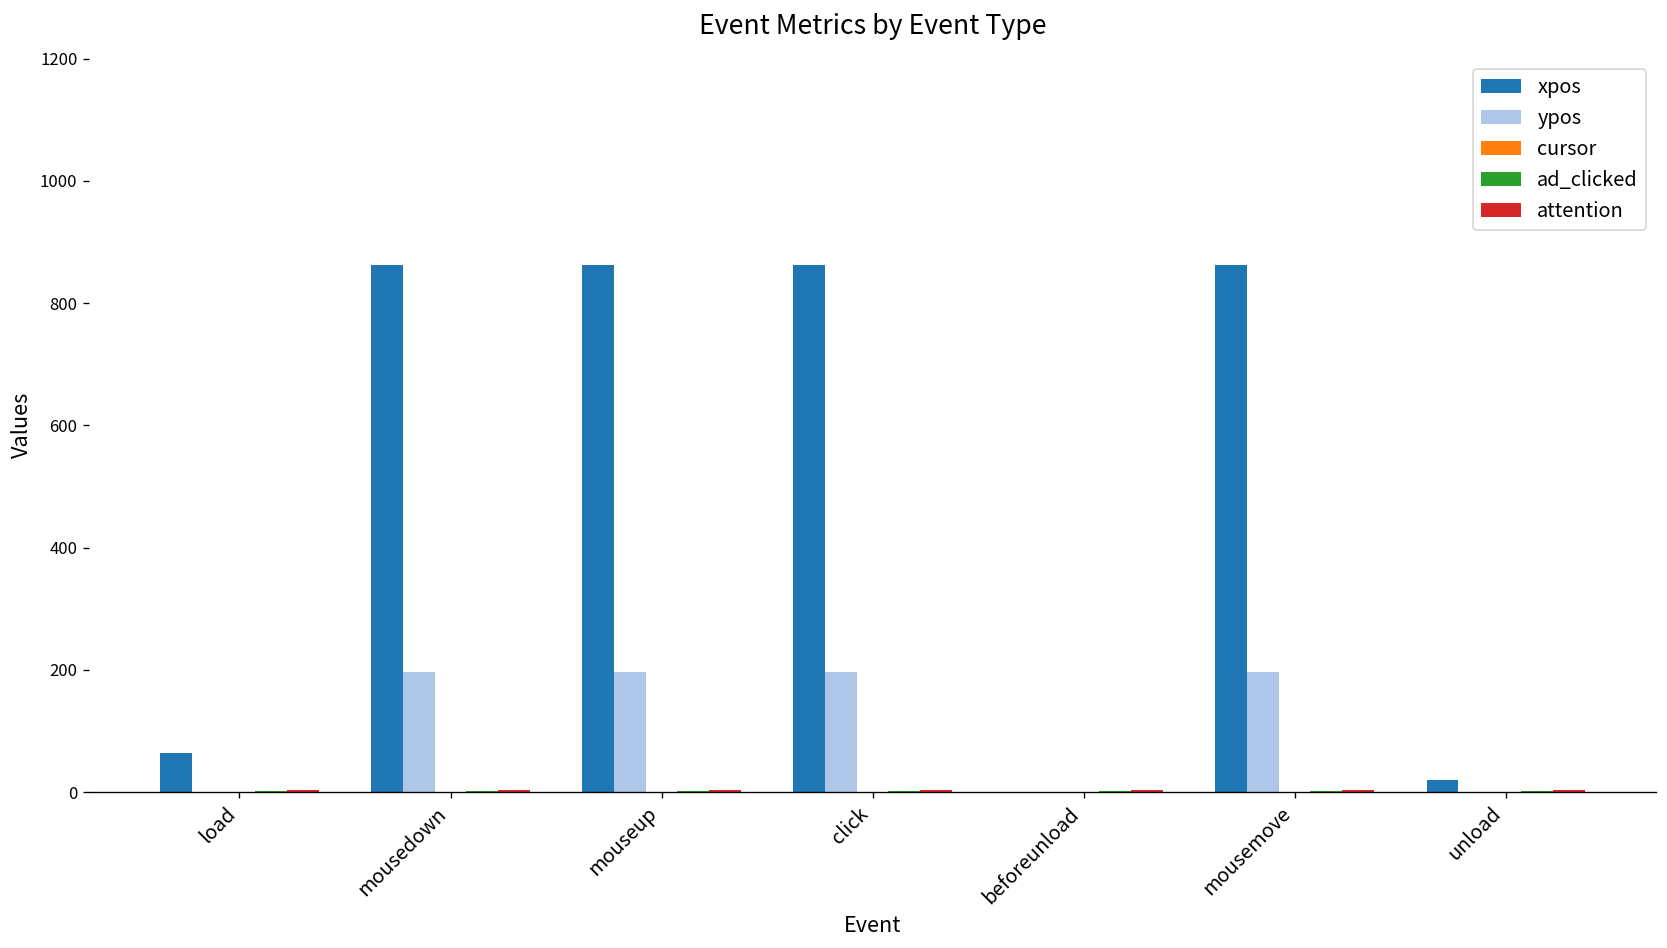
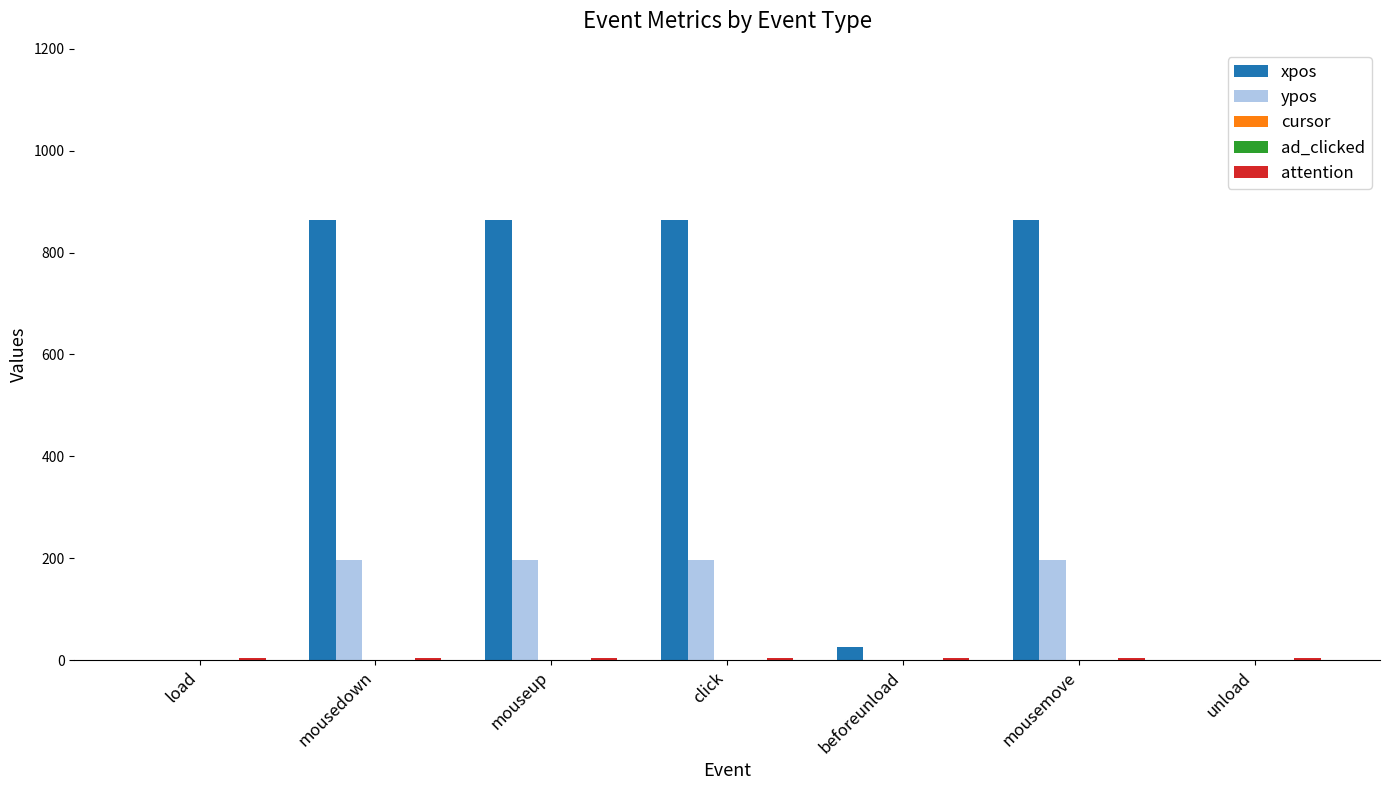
xpos, load: 60 -> 0
xpos, beforeunload: 0 -> 30
xpos, unload: 20 -> 0
